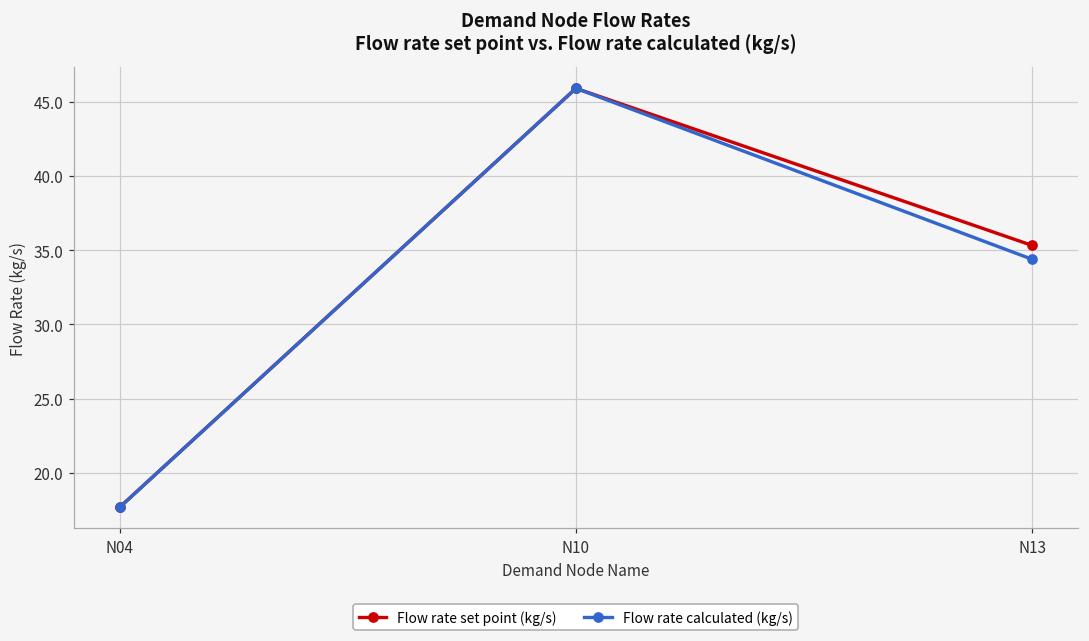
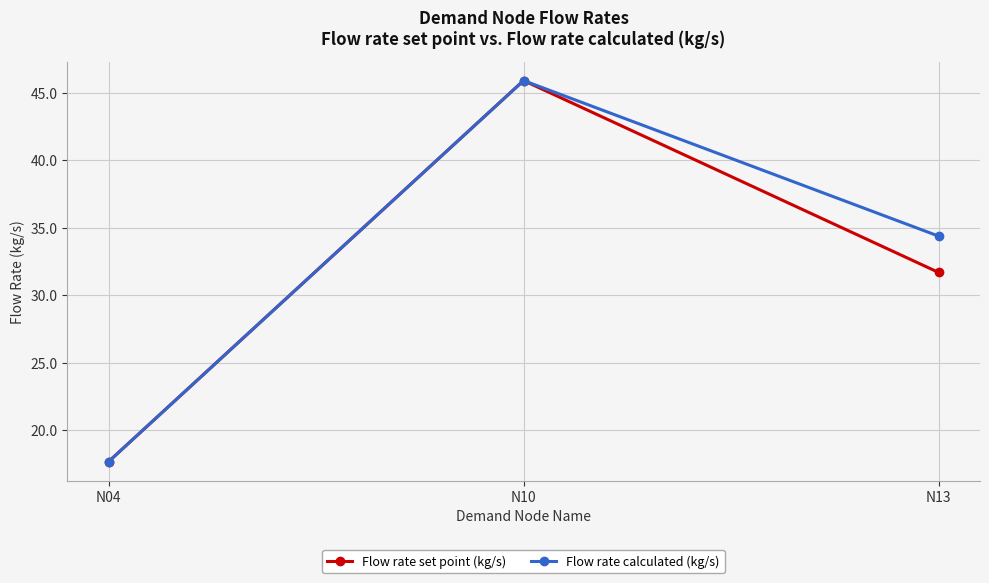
Flow rate set point (kg/s), N13: 35.3 -> 31.7
